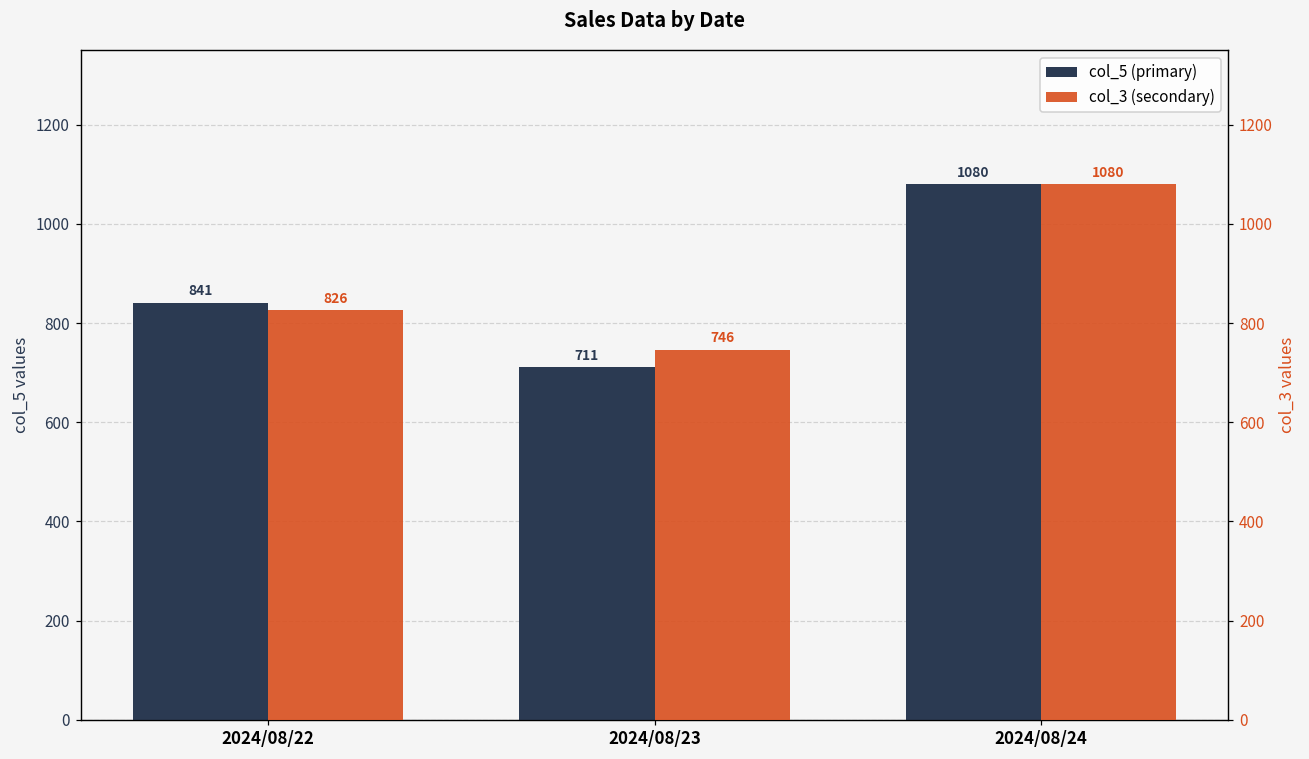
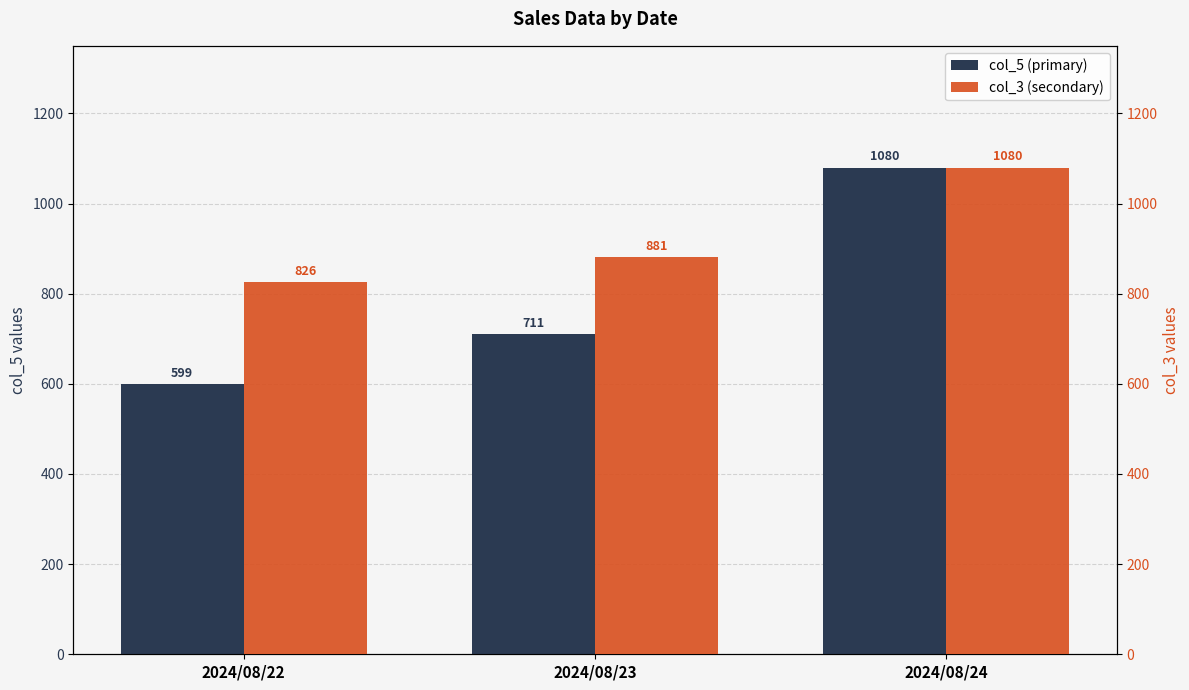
col_5 (primary), 2024/08/22: 841 -> 599
col_3 (secondary), 2024/08/23: 746 -> 881
